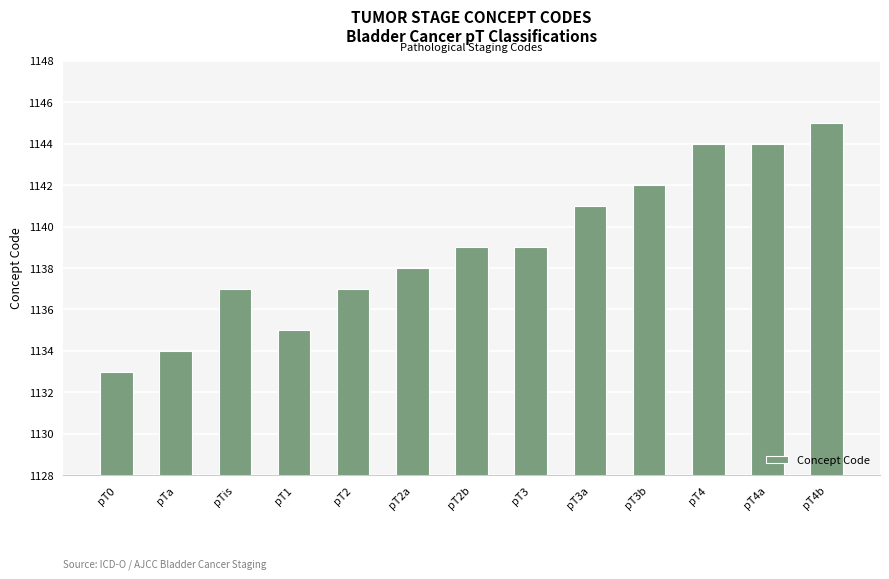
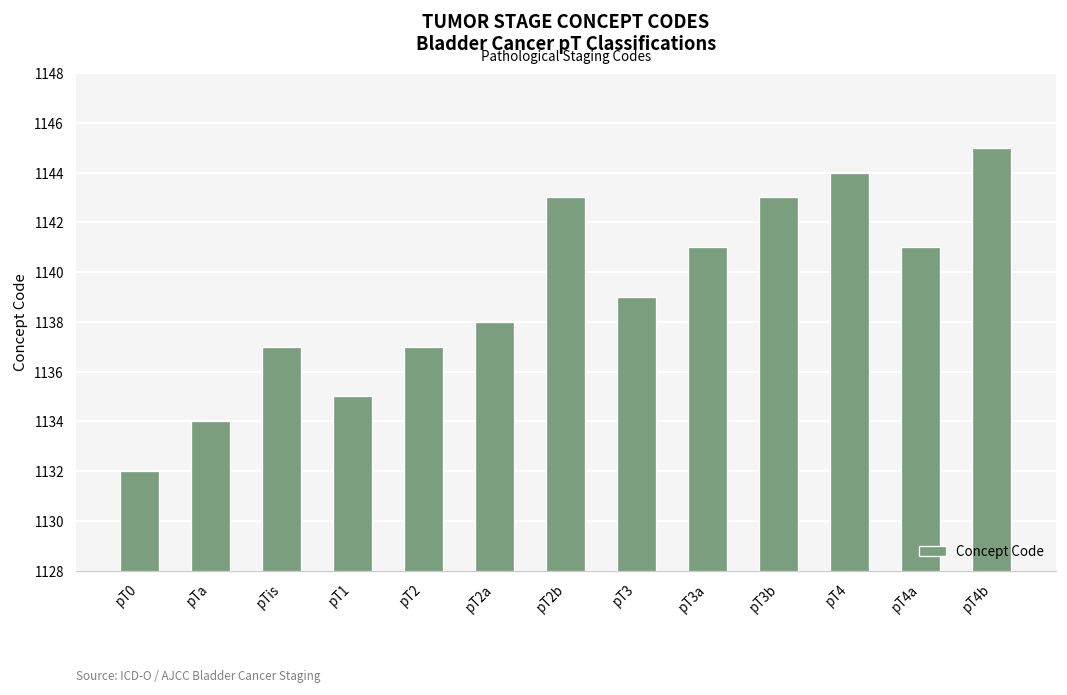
pT0: 1133 -> 1132
pT2b: 1139 -> 1143
pT3b: 1142 -> 1143
pT4a: 1144 -> 1141
